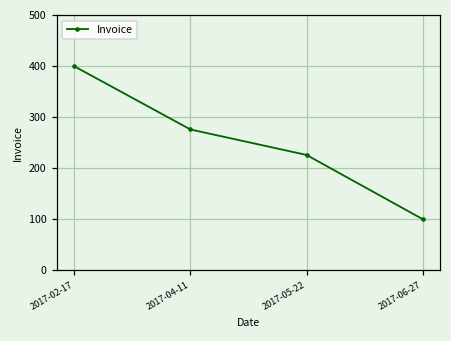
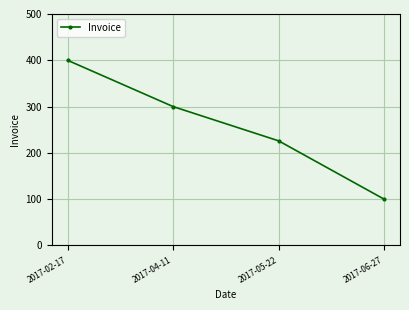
2017-04-11: 280 -> 300
